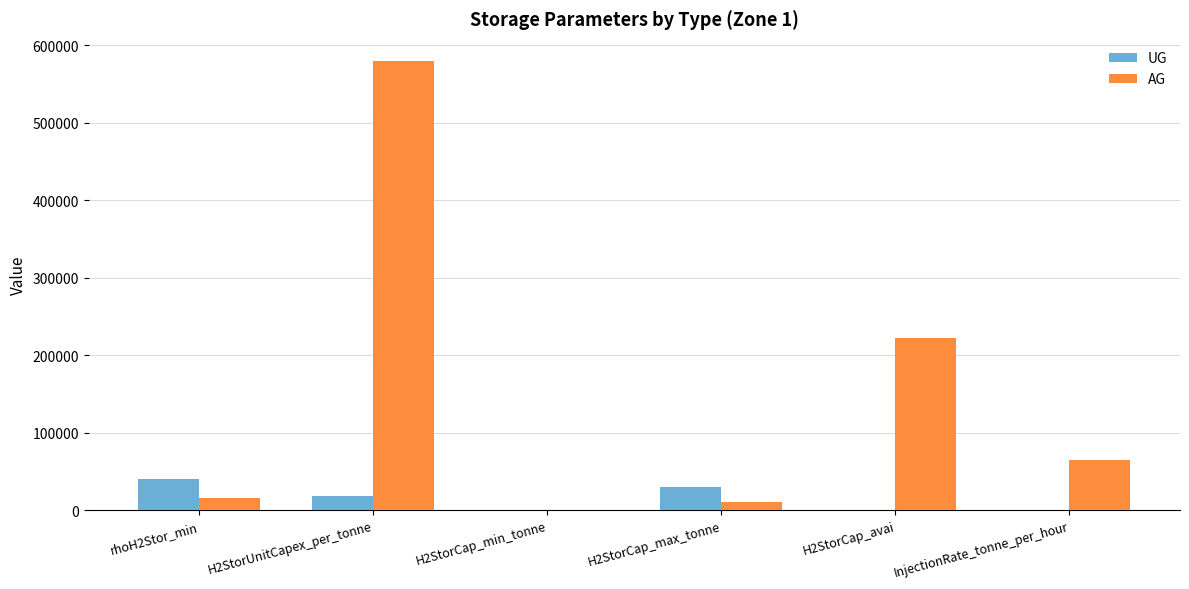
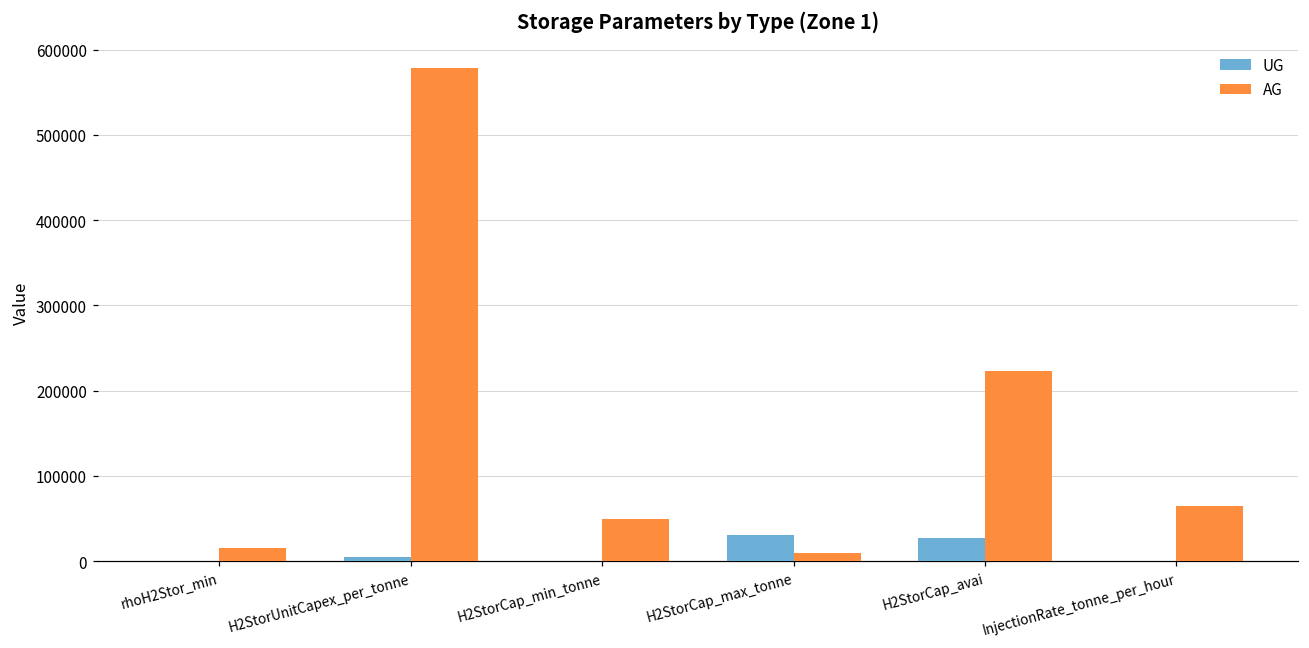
UG, rhoH2Stor_min: 40000 -> 0
UG, H2StorUnitCapex_per_tonne: 20000 -> 10000
AG, H2StorCap_min_tonne: 0 -> 50000
UG, H2StorCap_avai: 0 -> 30000
